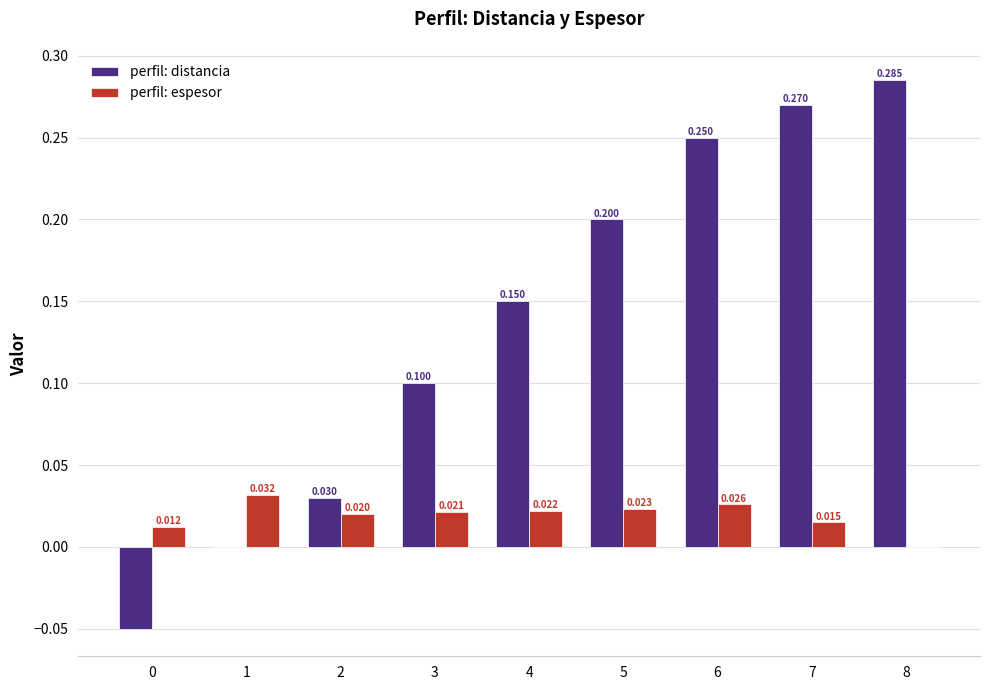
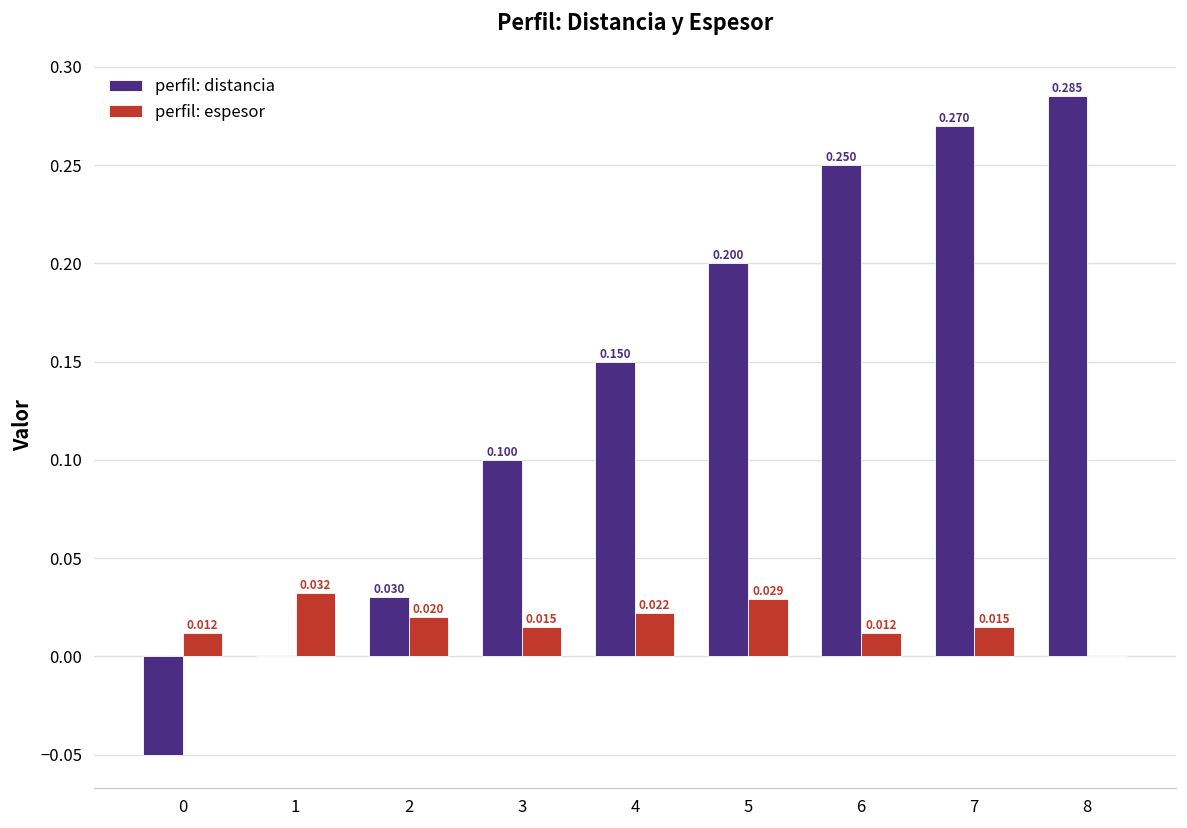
perfil: espesor, 3: 0.021 -> 0.015
perfil: espesor, 5: 0.023 -> 0.029
perfil: espesor, 6: 0.026 -> 0.012
